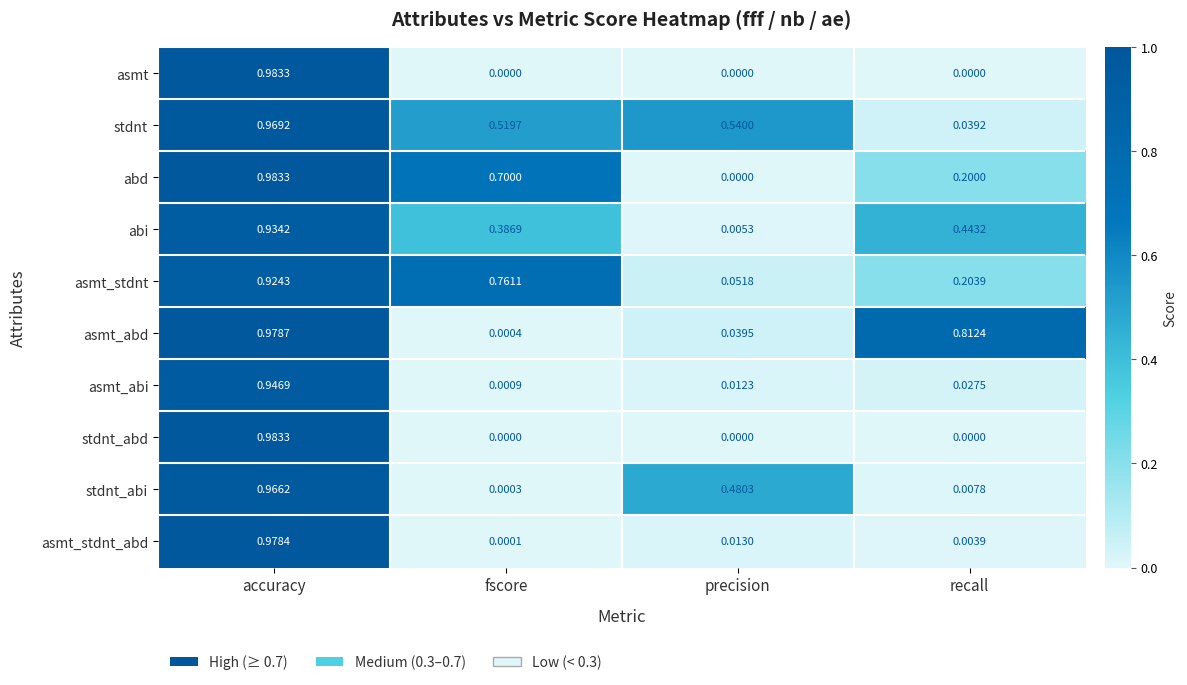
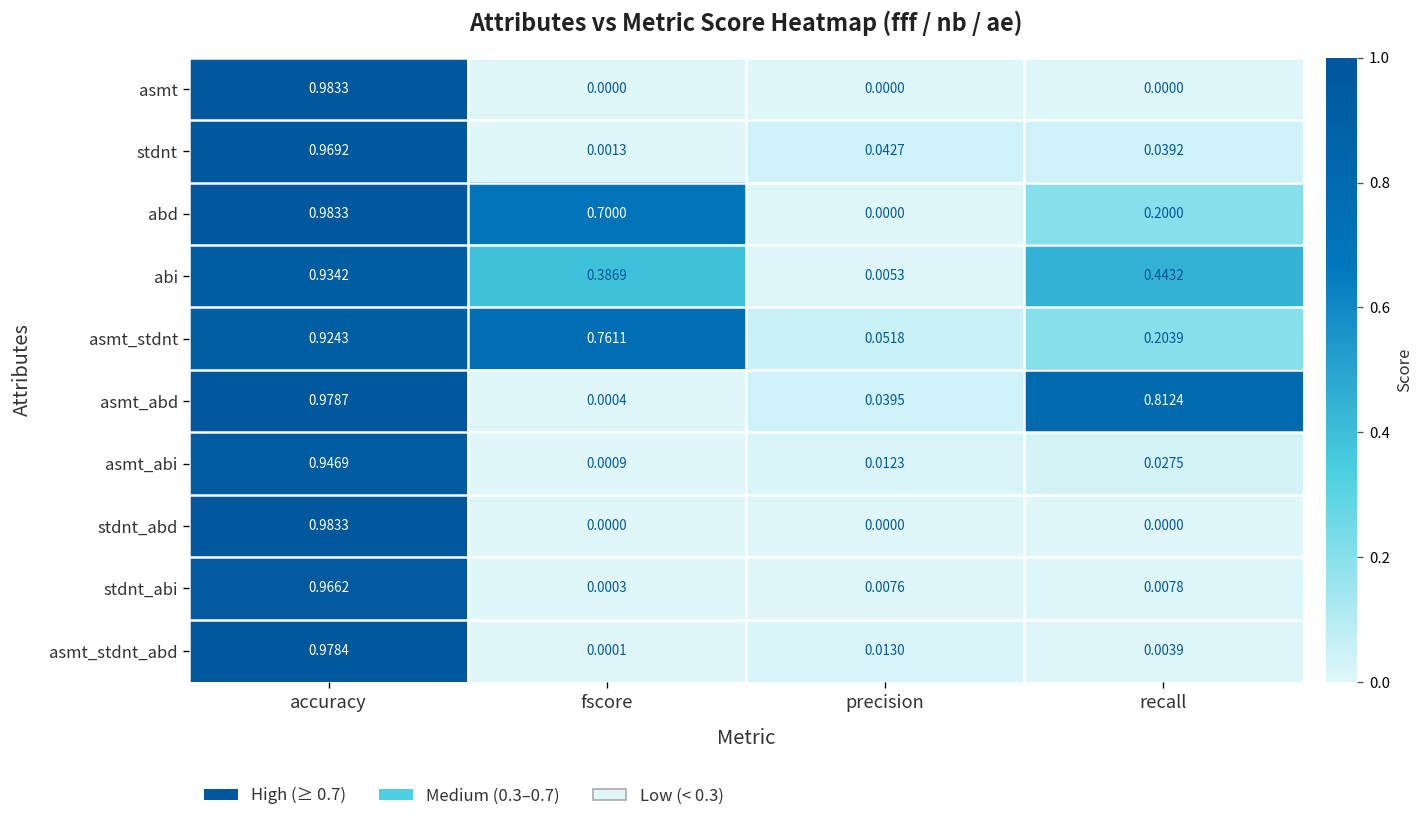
stdnt, fscore: 0.5197 -> 0.0013
stdnt, precision: 0.5400 -> 0.0427
stdnt_abi, precision: 0.4803 -> 0.0076
